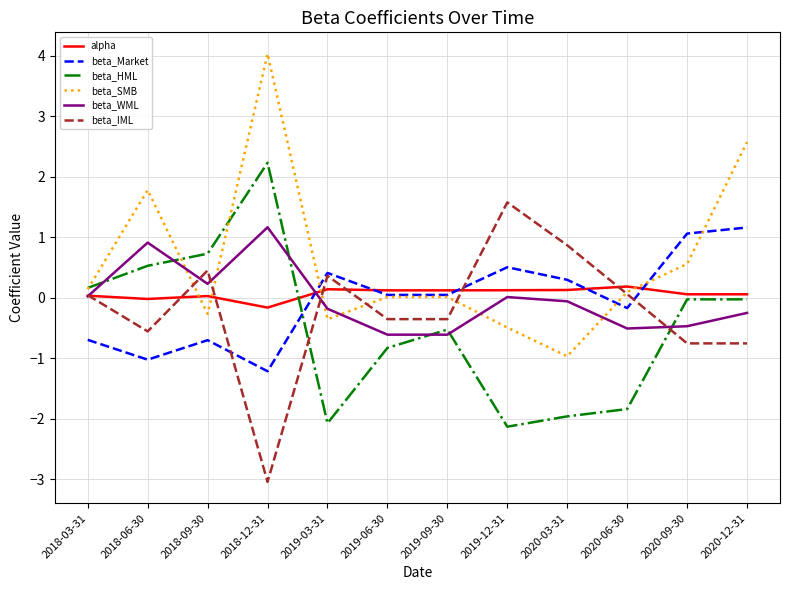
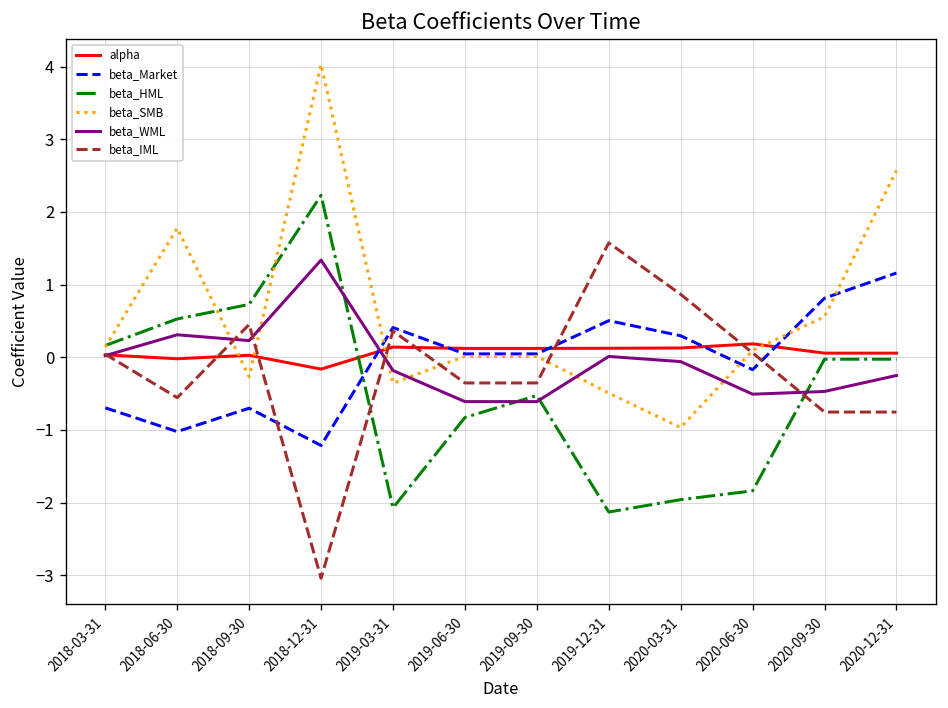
beta_WML, 2018-06-30: 0.9 -> 0.3
beta_WML, 2018-12-31: 1.2 -> 1.3
beta_Market, 2020-09-30: 1.1 -> 0.8
